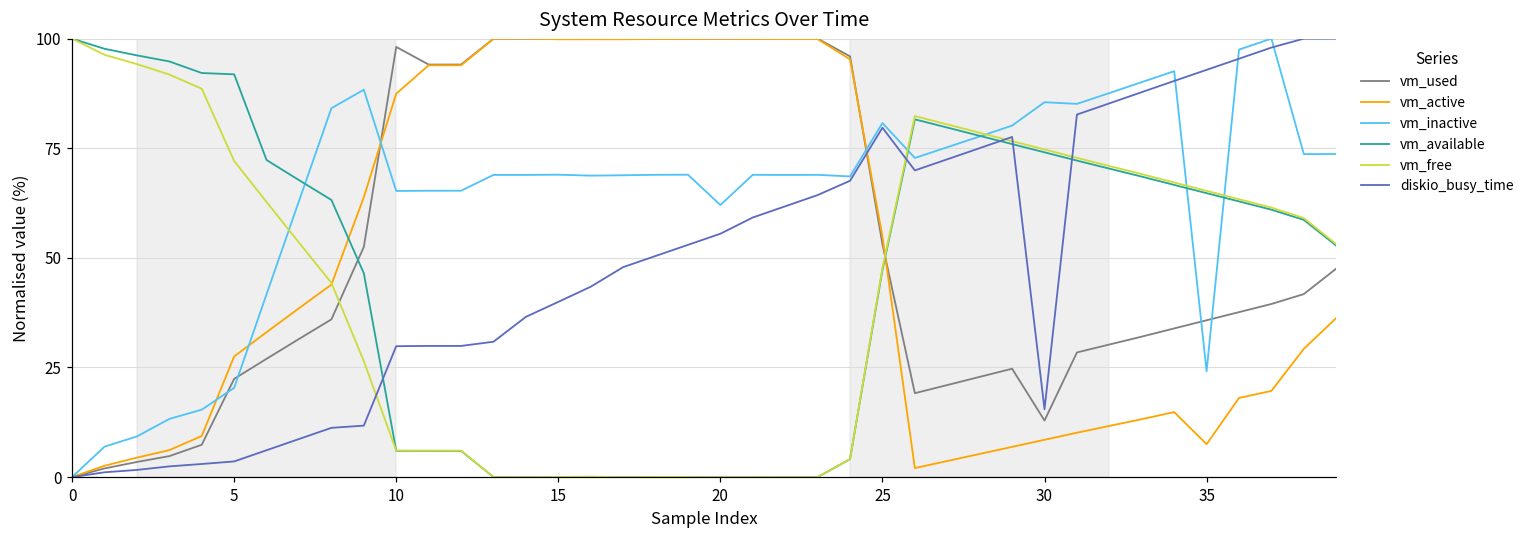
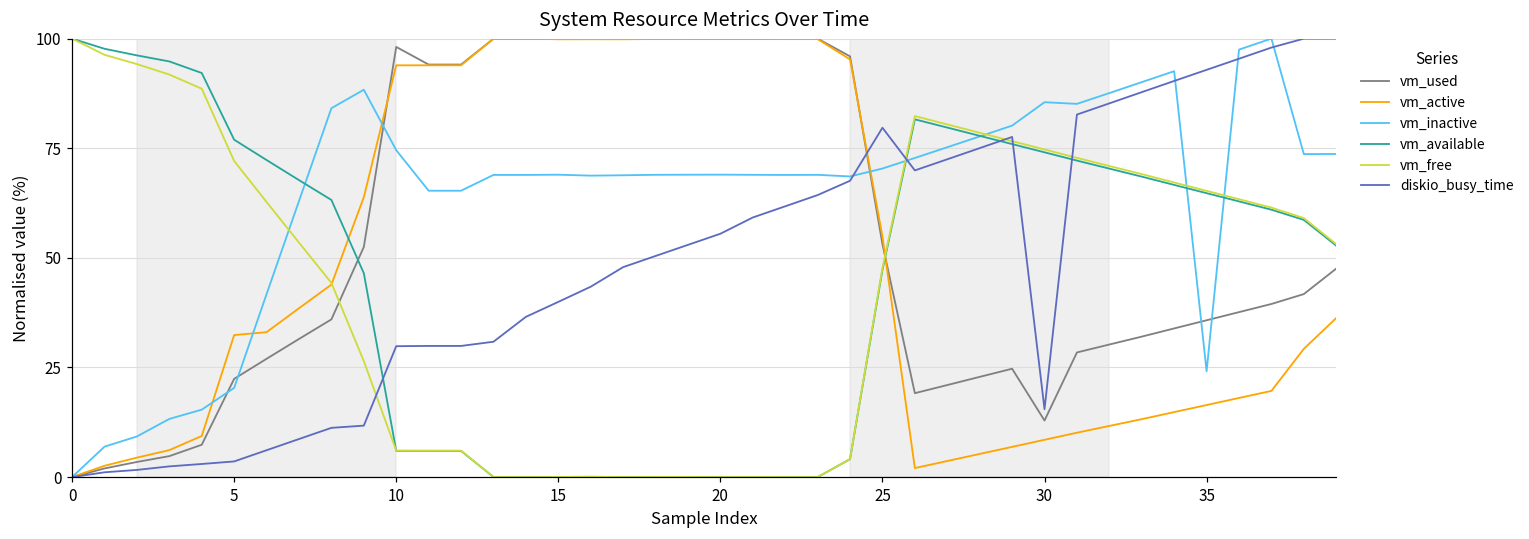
vm_active, 5: 28 -> 32
vm_available, 5: 92 -> 77
vm_active, 10: 87 -> 94
vm_inactive, 10: 65 -> 75
vm_inactive, 20: 62 -> 69
vm_inactive, 25: 81 -> 70
vm_active, 35: 8 -> 16
